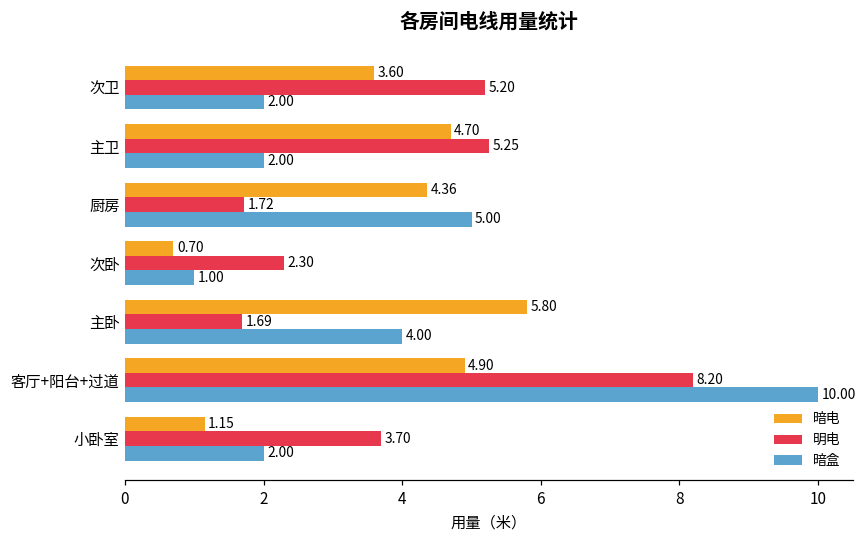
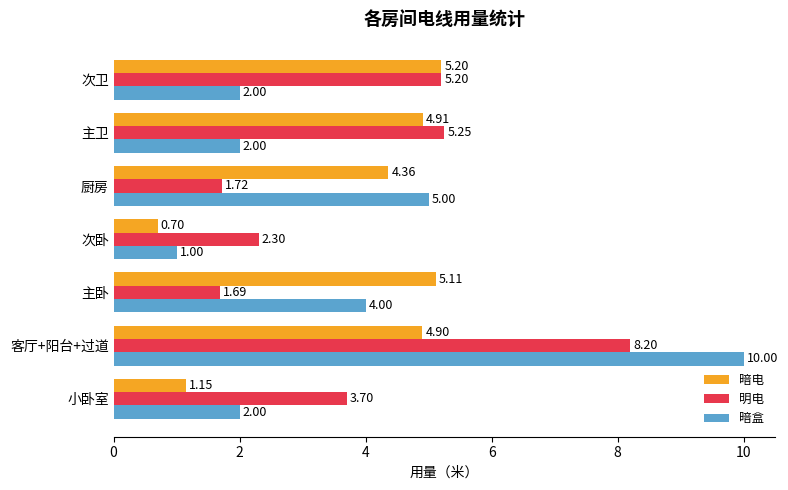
暗电, 次卫: 3.60 -> 5.20
暗电, 主卫: 4.70 -> 4.91
暗电, 主卧: 5.80 -> 5.11
